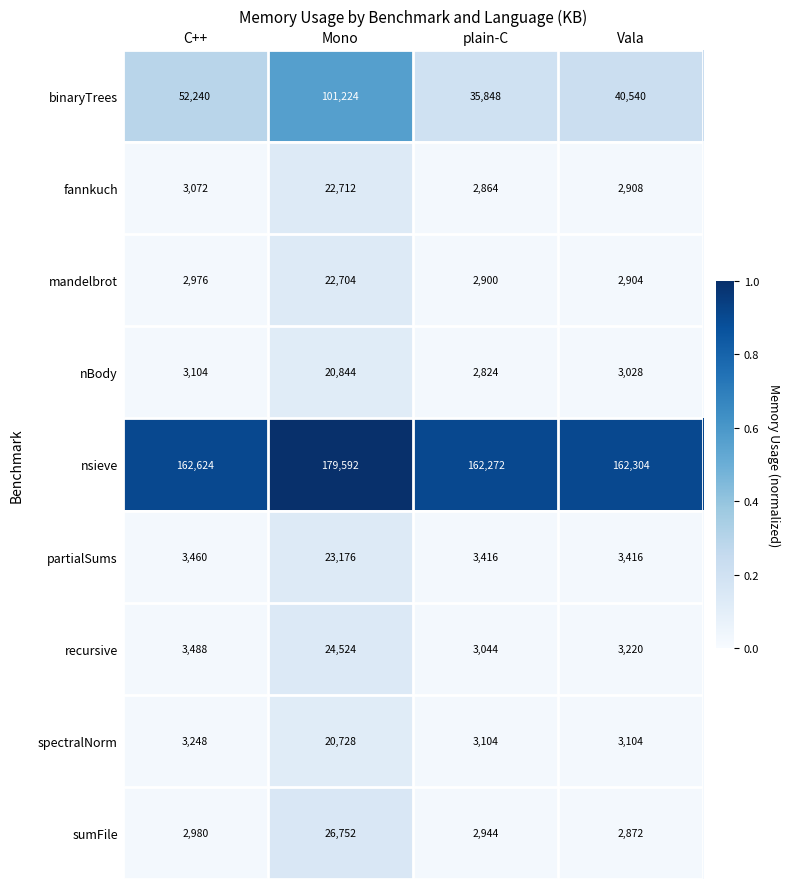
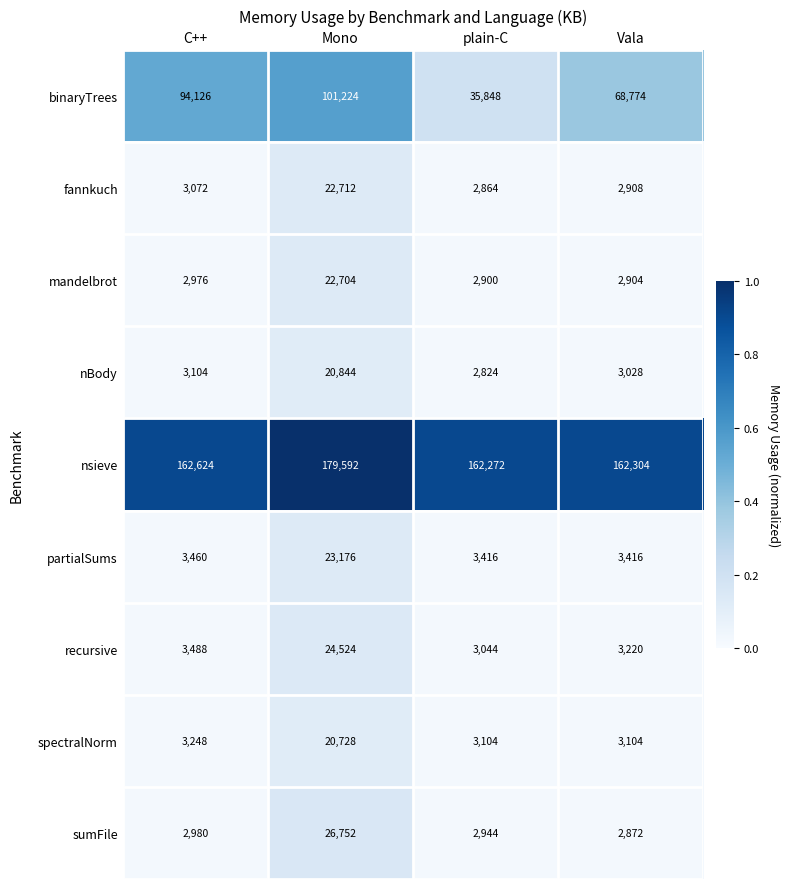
binaryTrees, C++: 52,240 -> 94,126
binaryTrees, Vala: 40,540 -> 68,774
